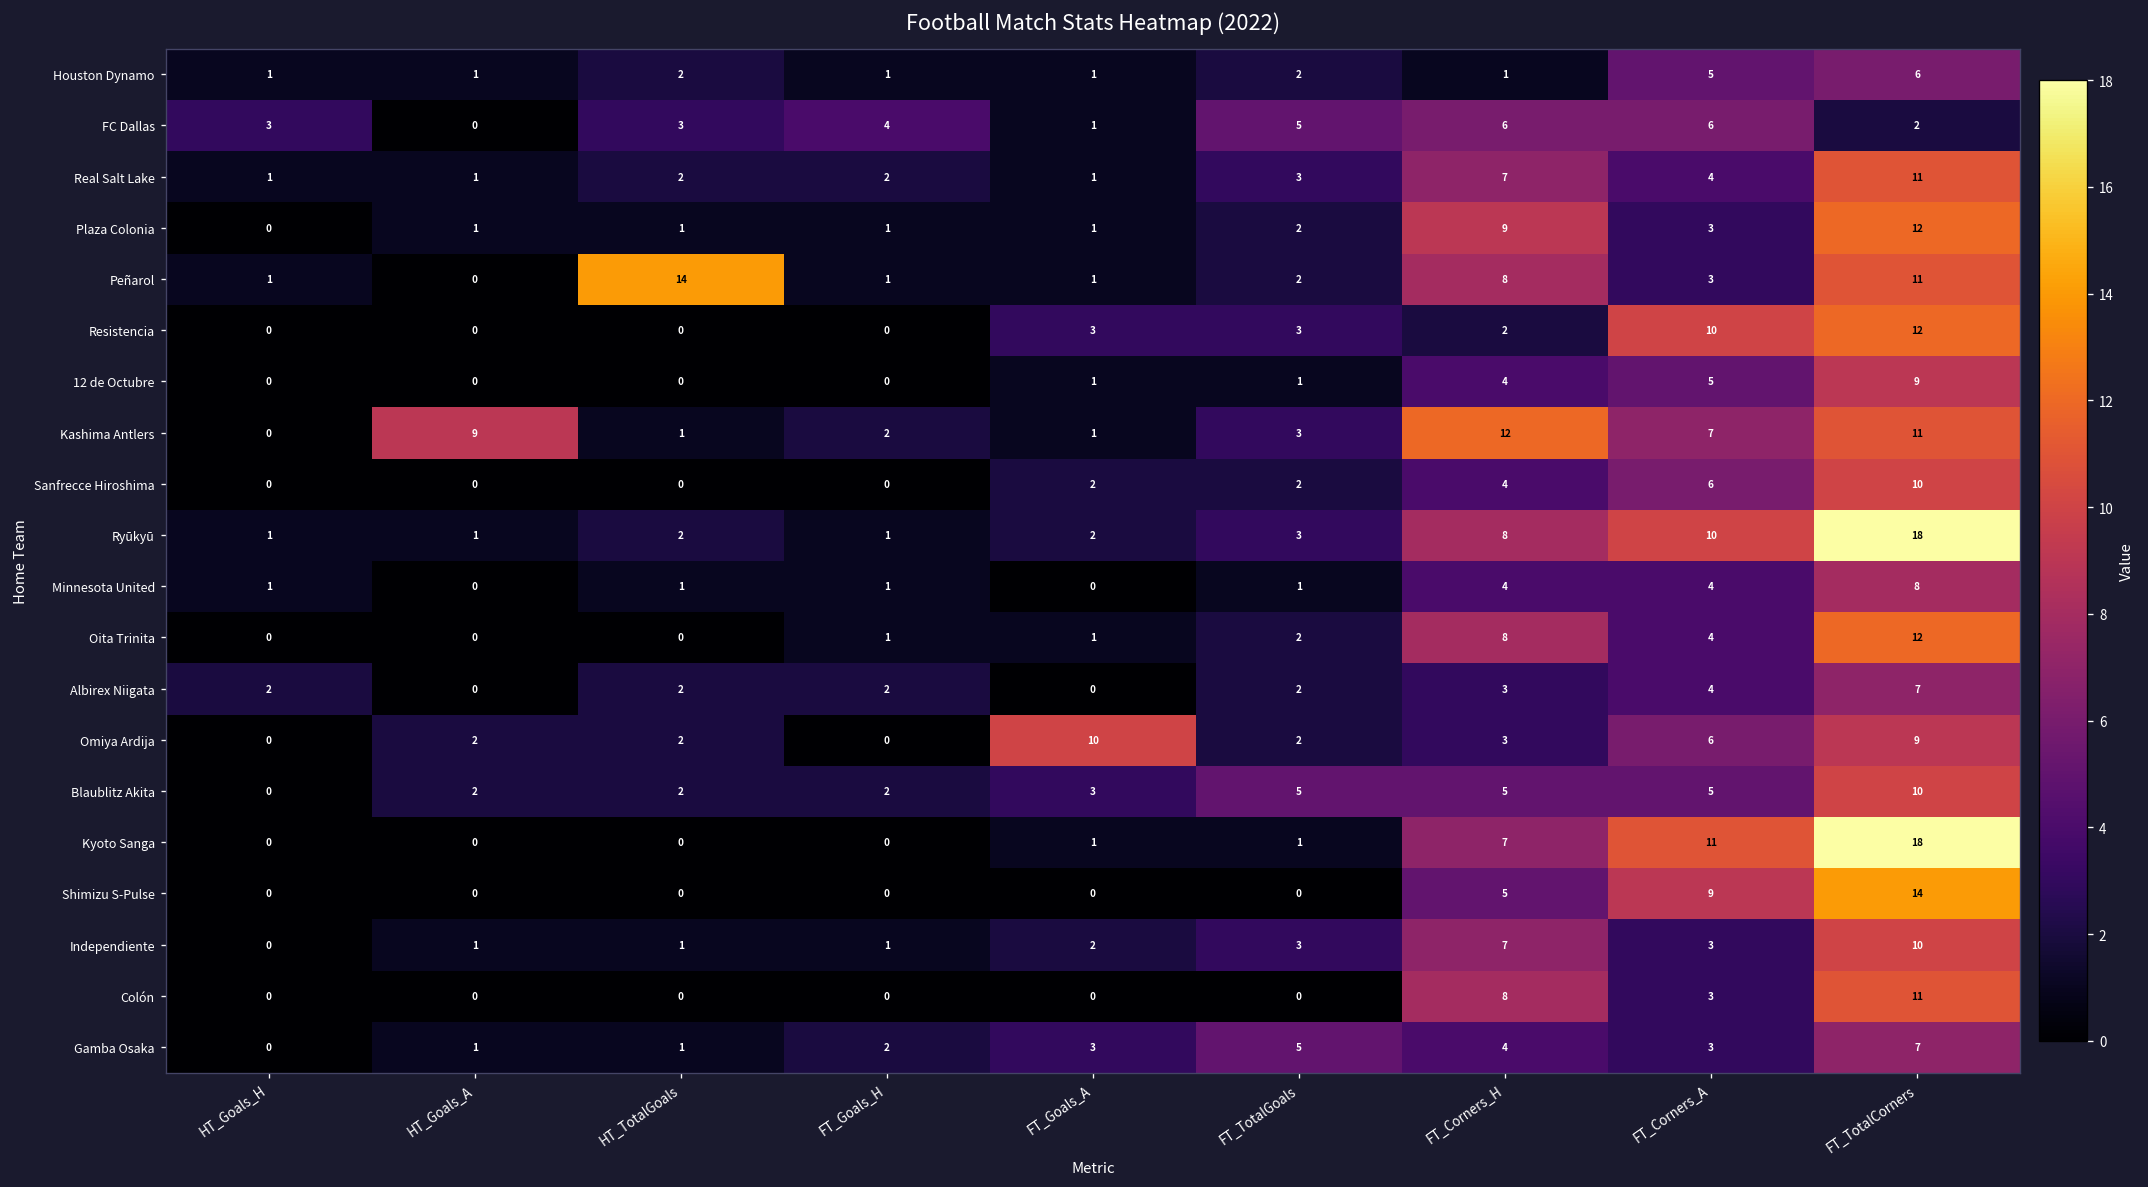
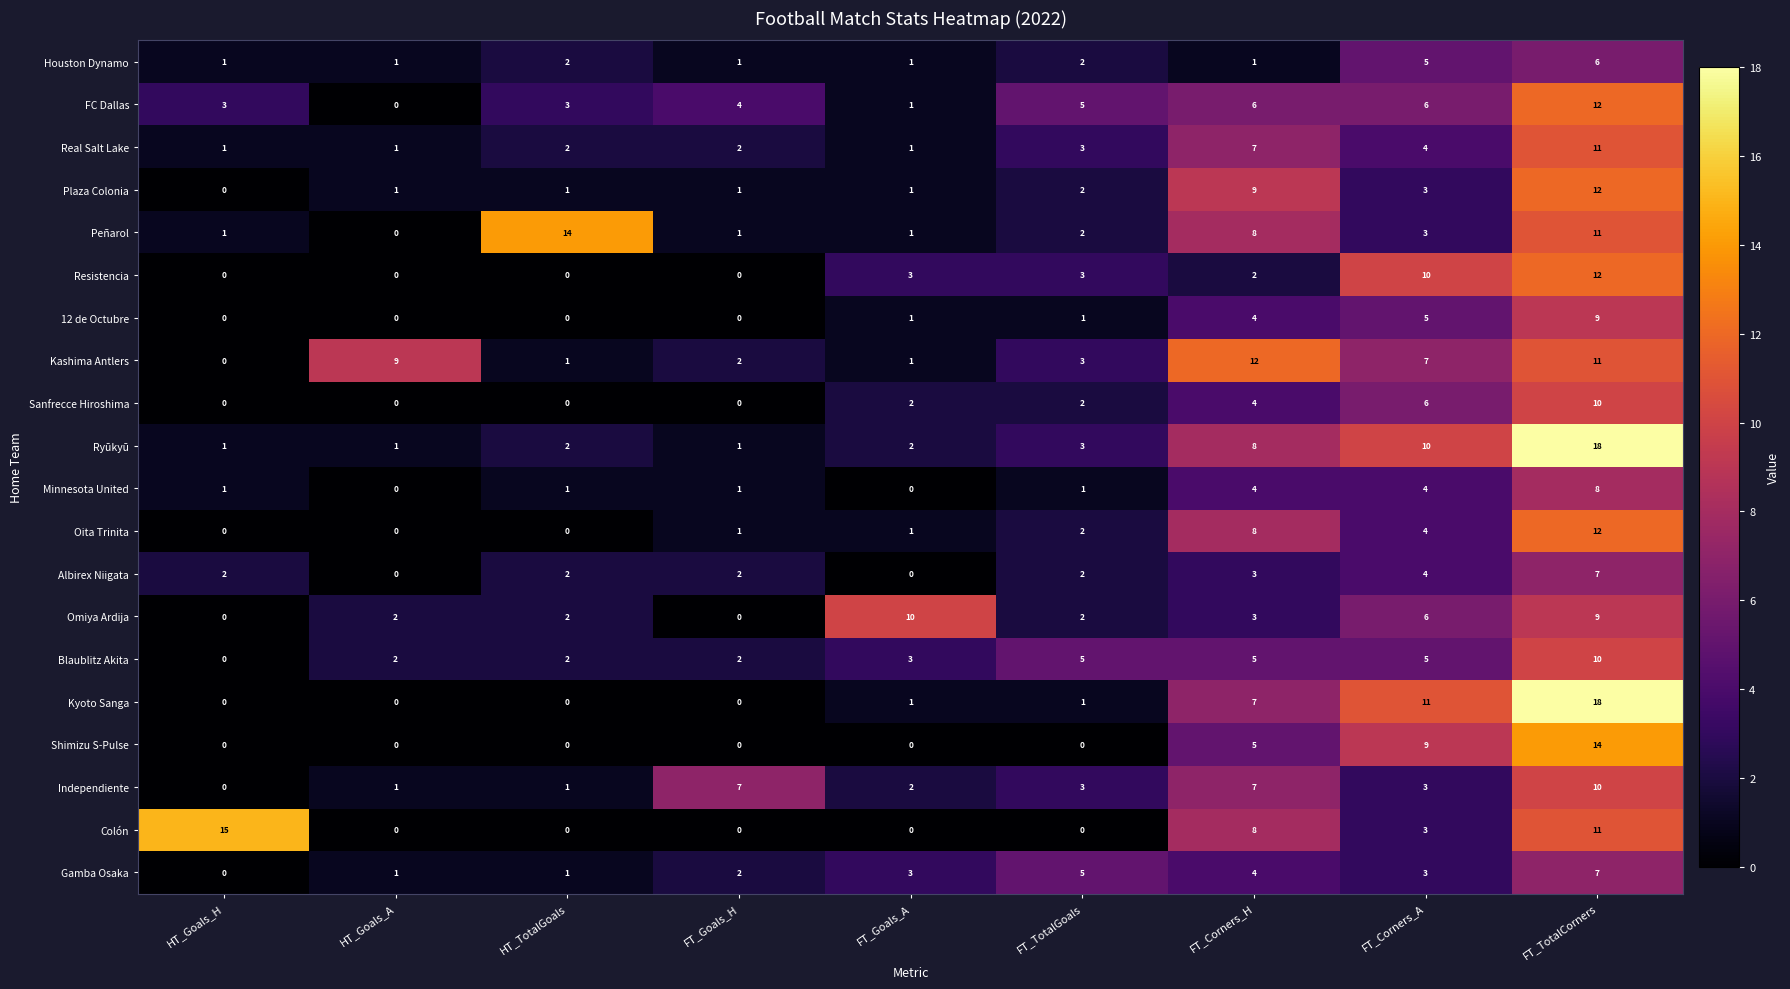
FC Dallas, FT_TotalCorners: 2 -> 12
Independiente, FT_Goals_H: 1 -> 7
Colón, HT_Goals_H: 0 -> 15
